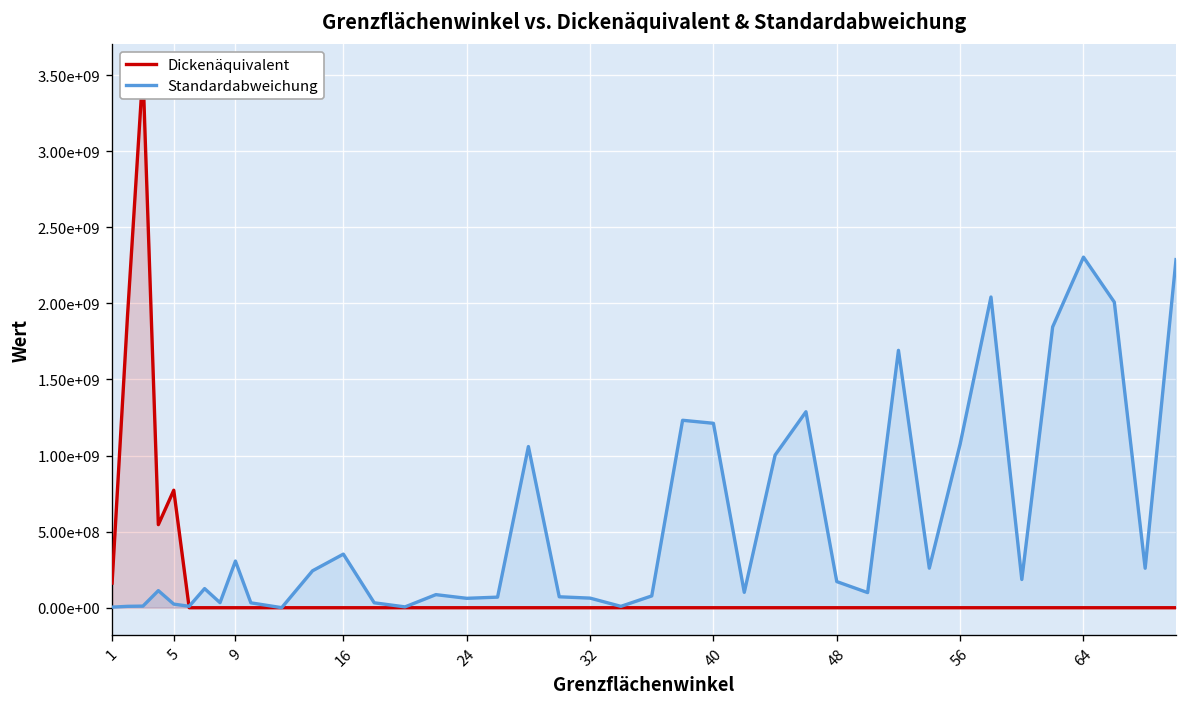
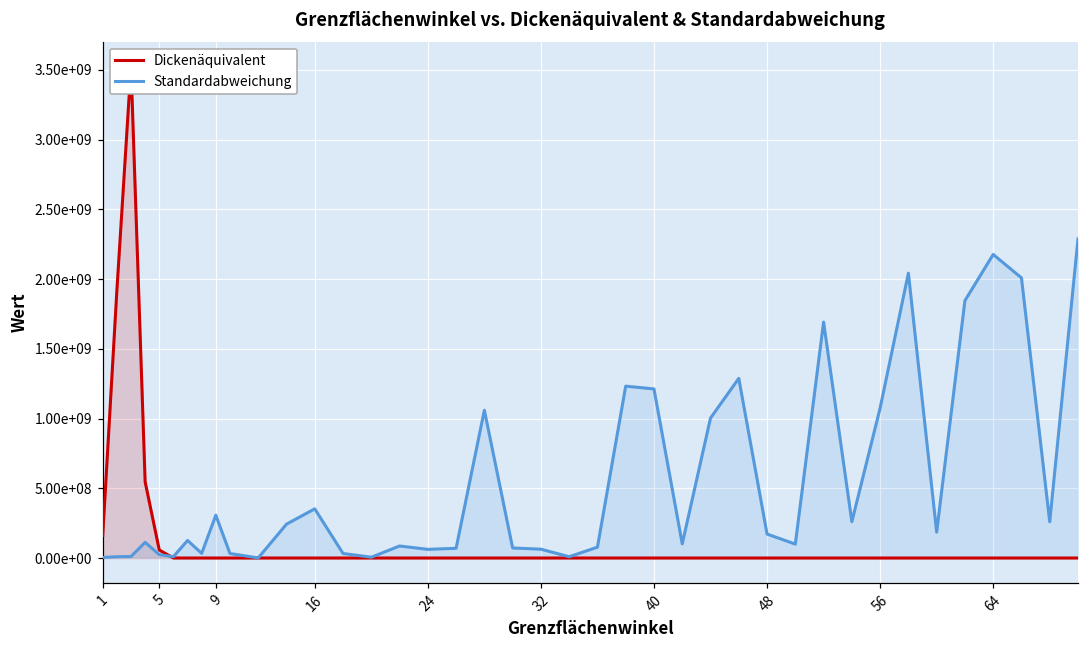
Dickenäquivalent, 5: 770000000 -> 60000000
Standardabweichung, 64: 2300000000 -> 2180000000
